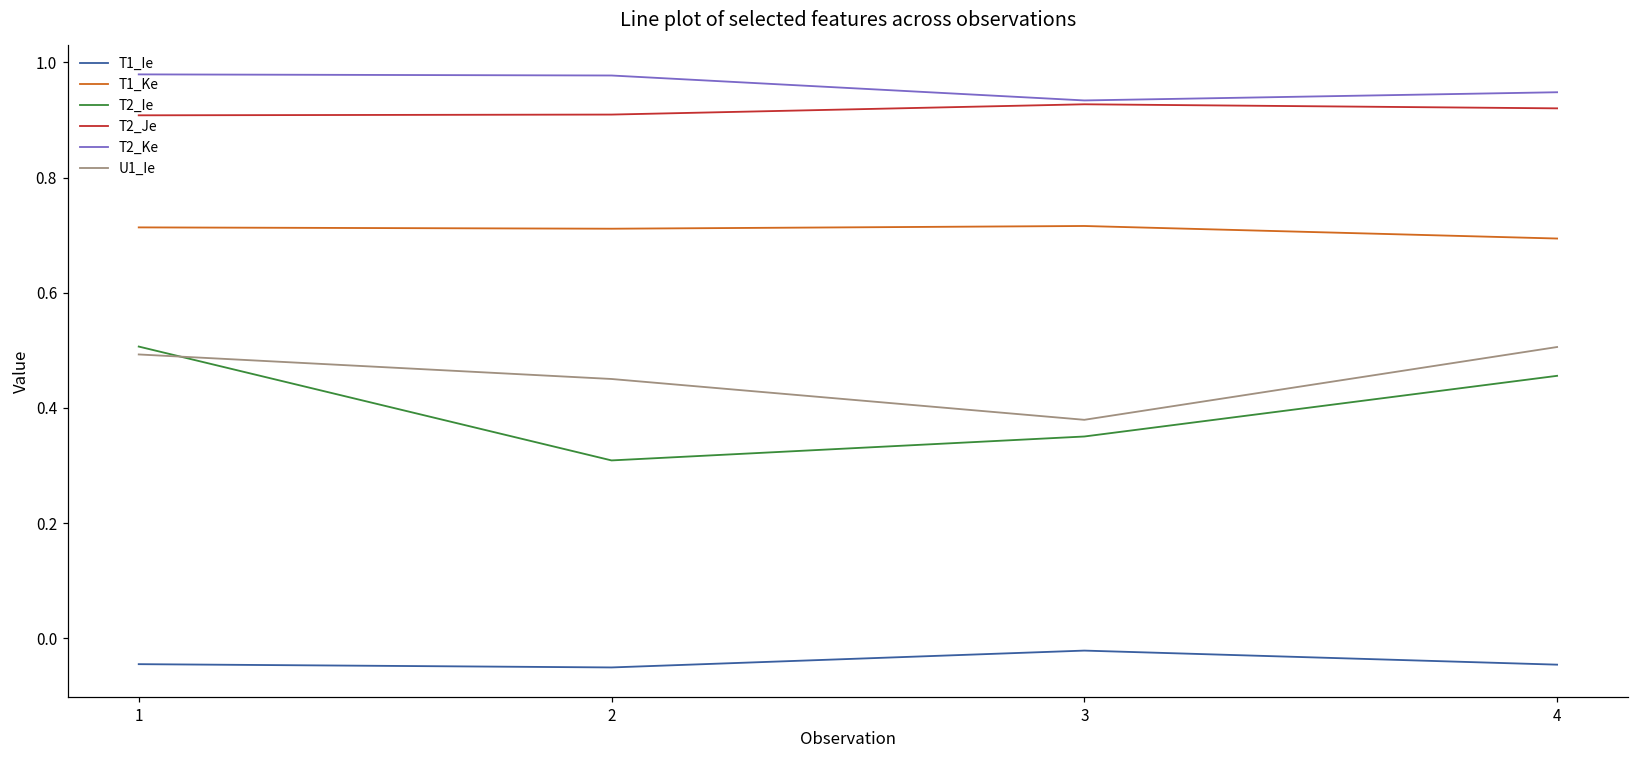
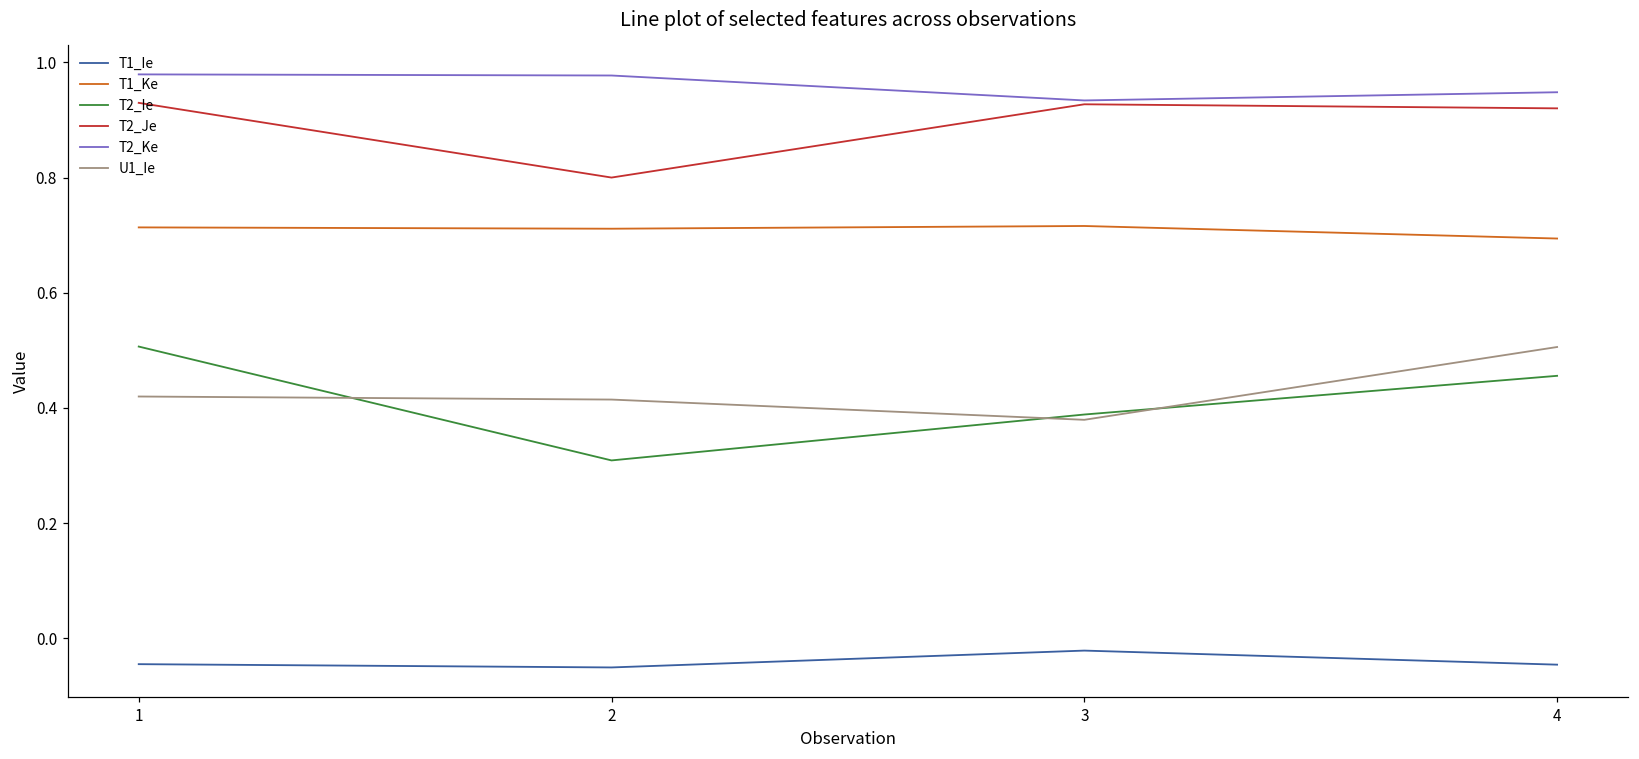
T2_Je, 1: 0.91 -> 0.93
U1_Ie, 1: 0.49 -> 0.42
T2_Je, 2: 0.91 -> 0.80
U1_Ie, 2: 0.45 -> 0.41
T2_Ie, 3: 0.35 -> 0.39
